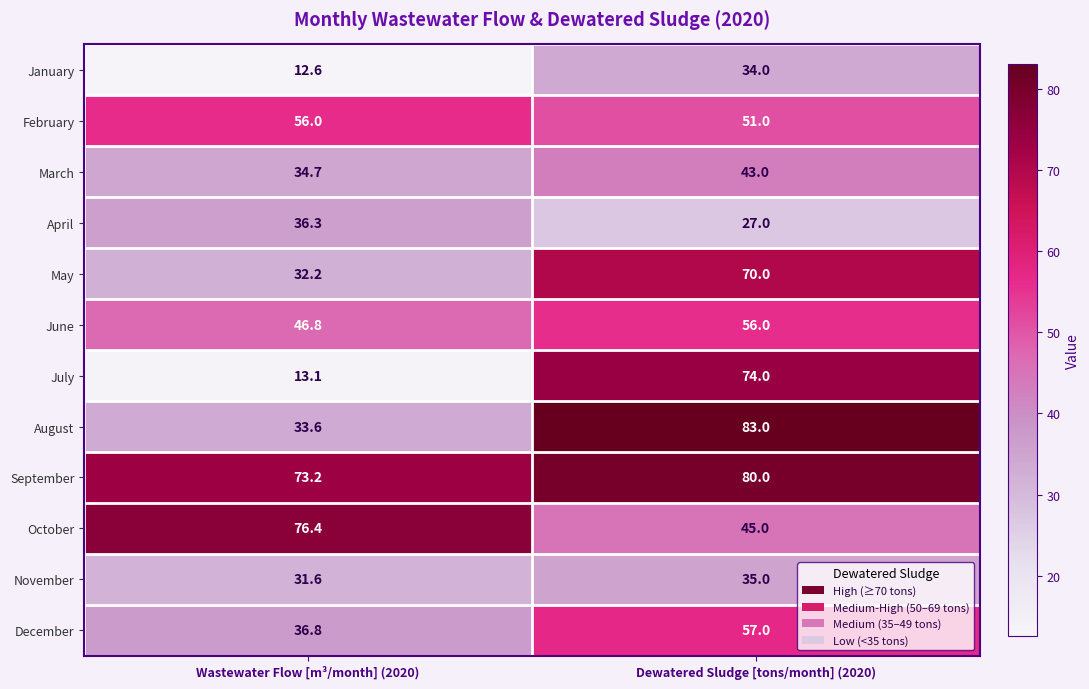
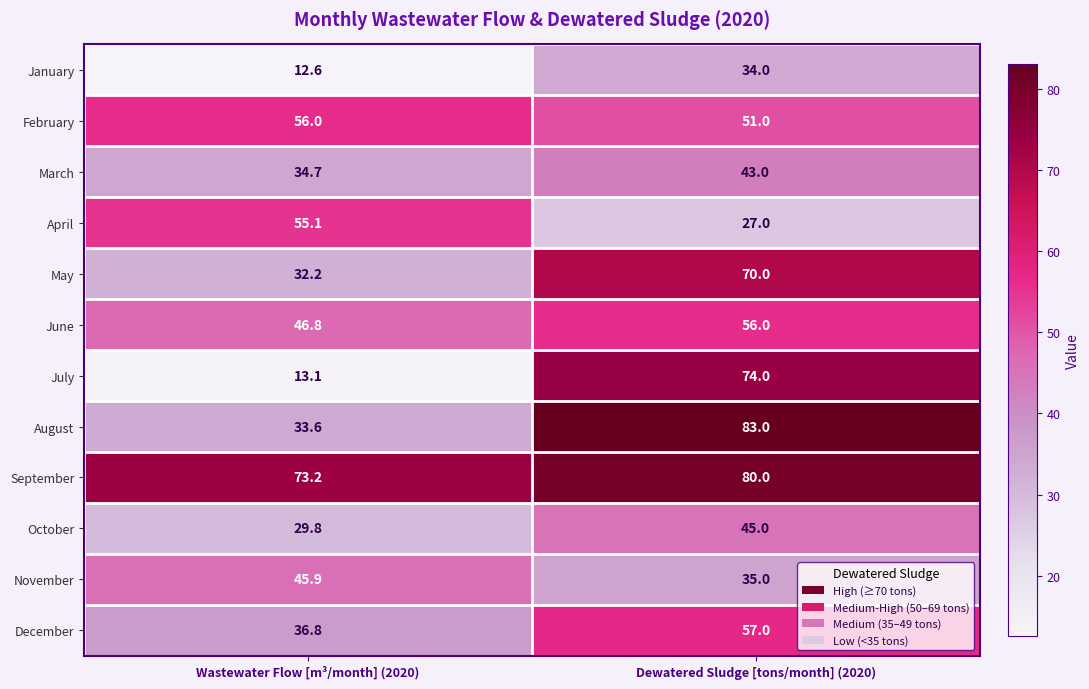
April, Wastewater Flow [m³/month] (2020): 36.3 -> 55.1
October, Wastewater Flow [m³/month] (2020): 76.4 -> 29.8
November, Wastewater Flow [m³/month] (2020): 31.6 -> 45.9
